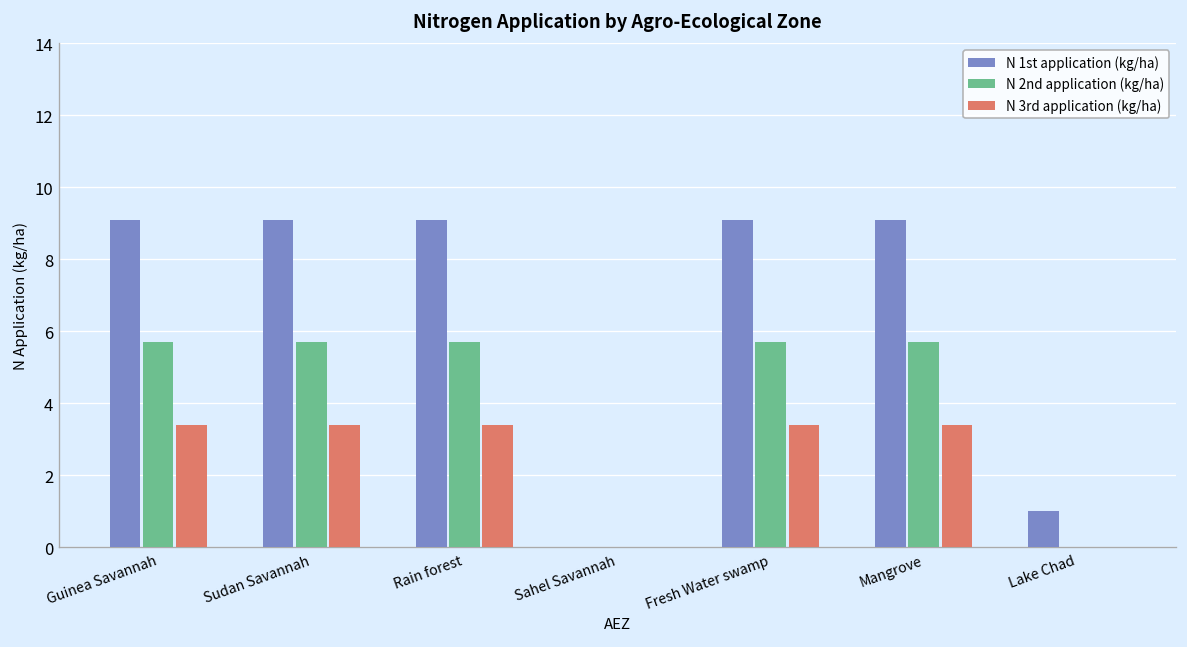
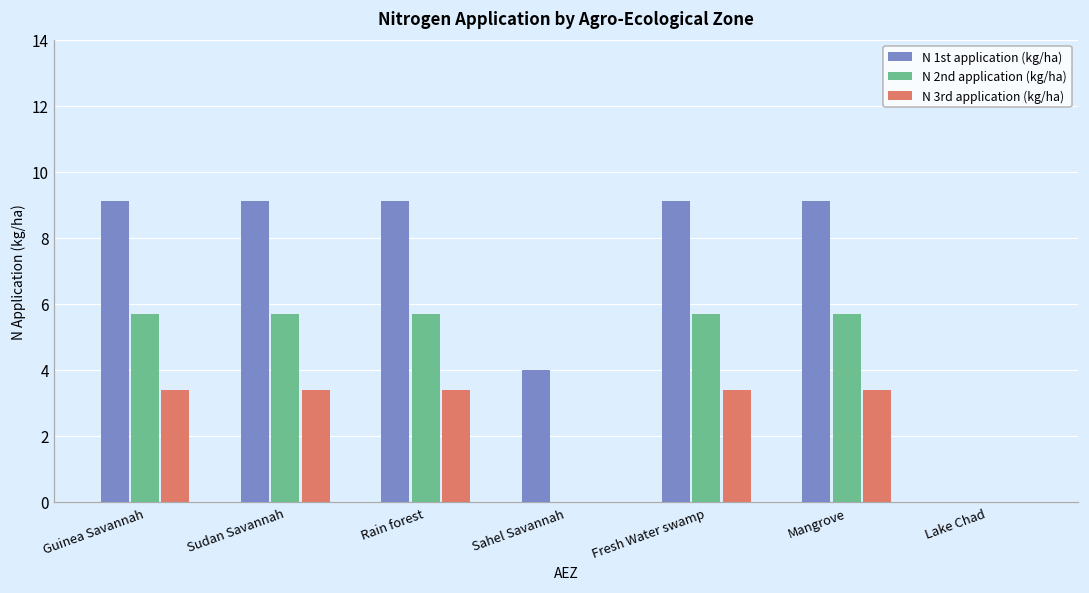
N 1st application (kg/ha), Sahel Savannah: 0 -> 4
N 1st application (kg/ha), Lake Chad: 1 -> 0
